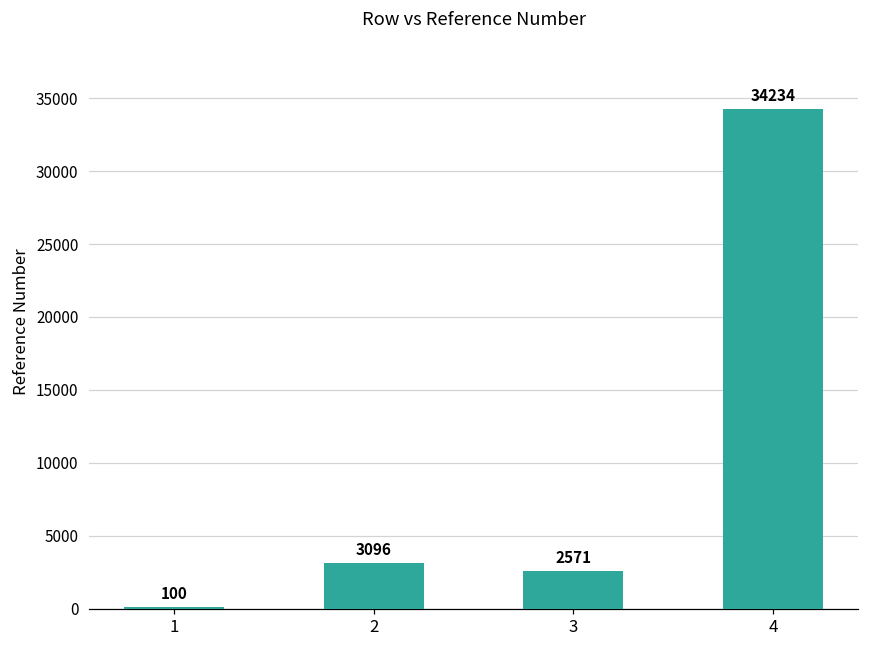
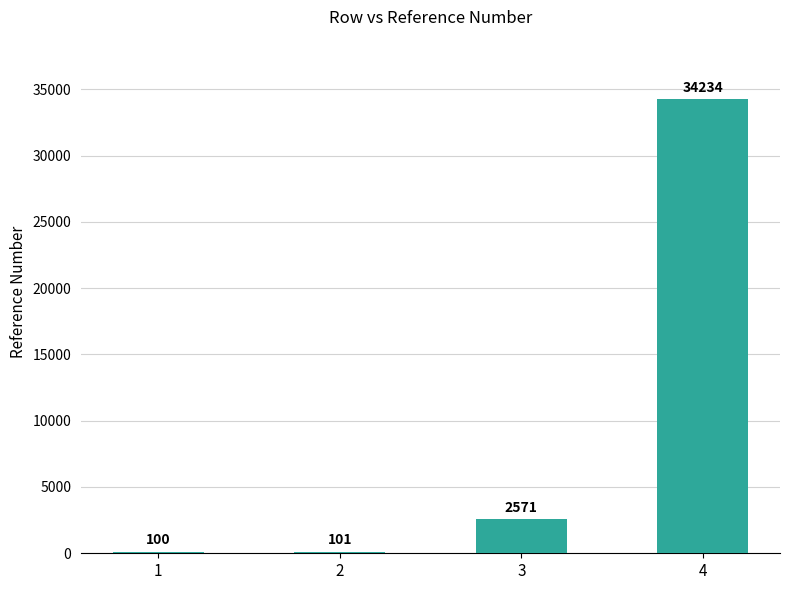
2: 3096 -> 101
